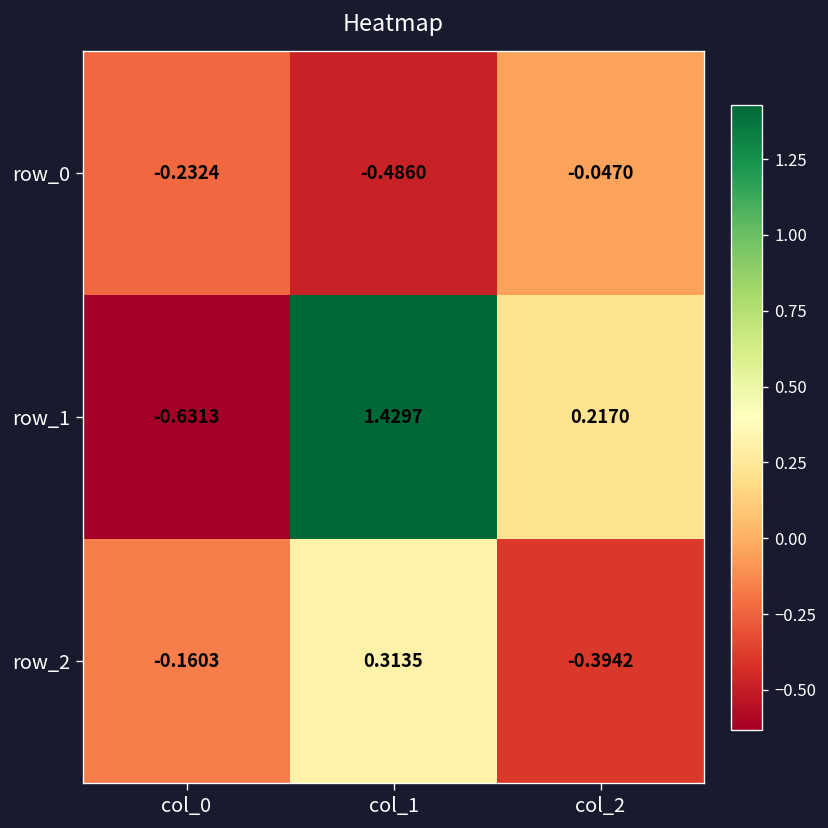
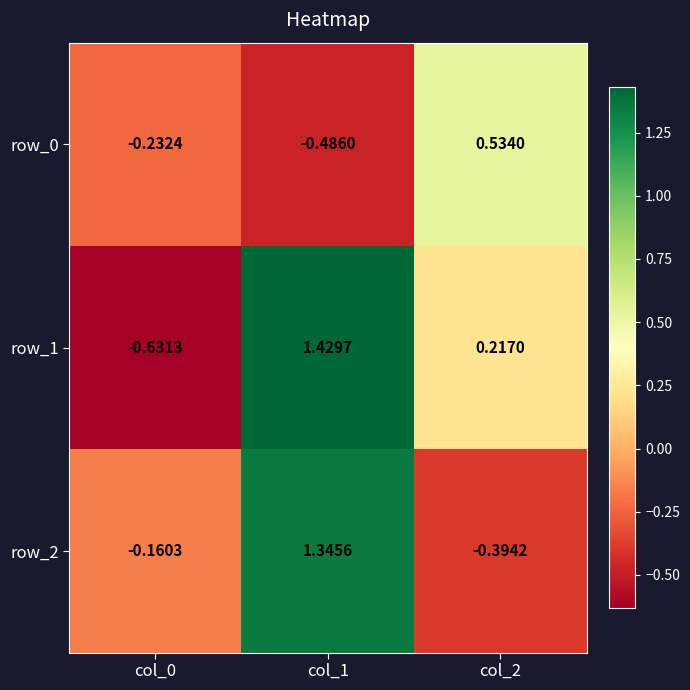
row_0, col_2: -0.0470 -> 0.5340
row_2, col_1: 0.3135 -> 1.3456
